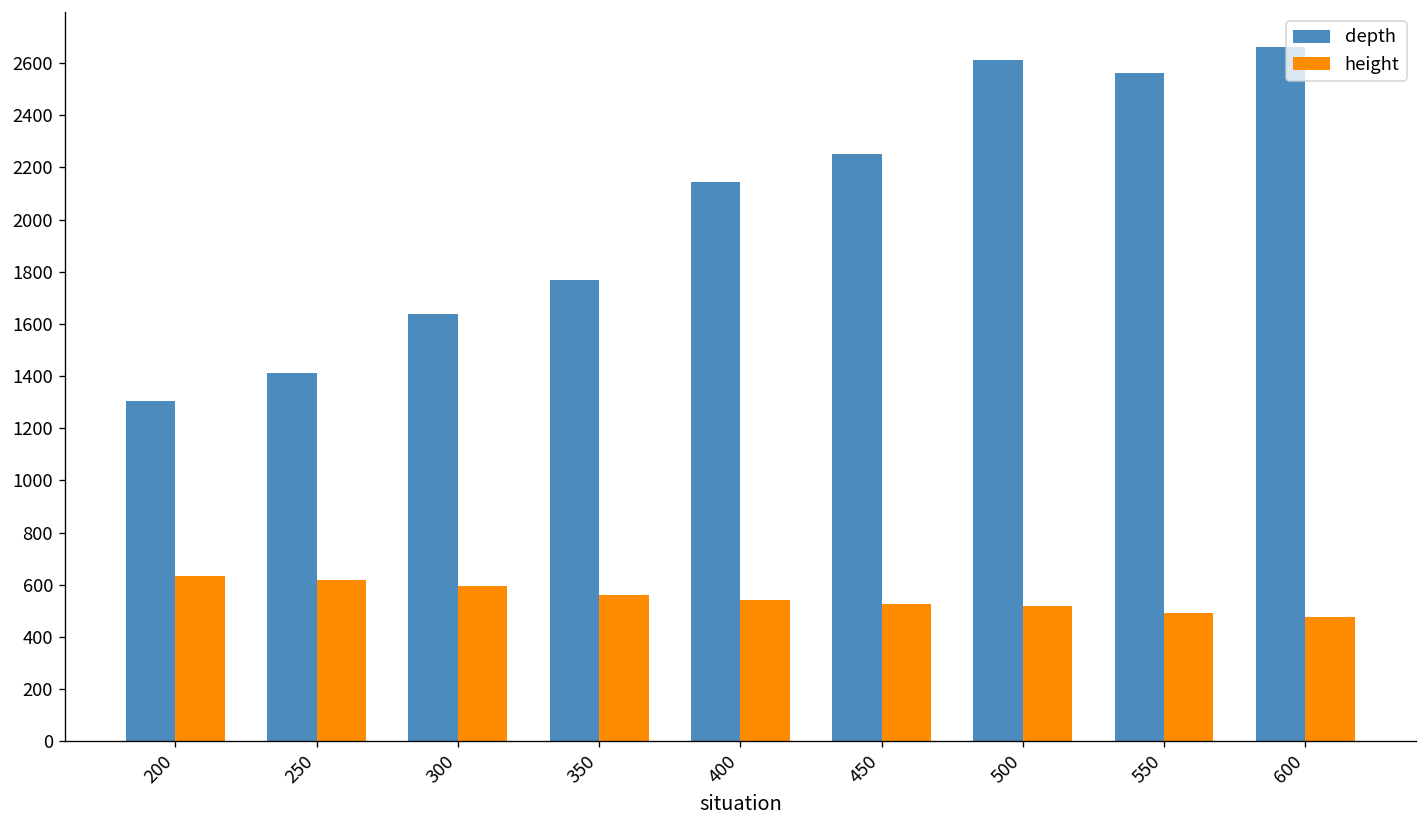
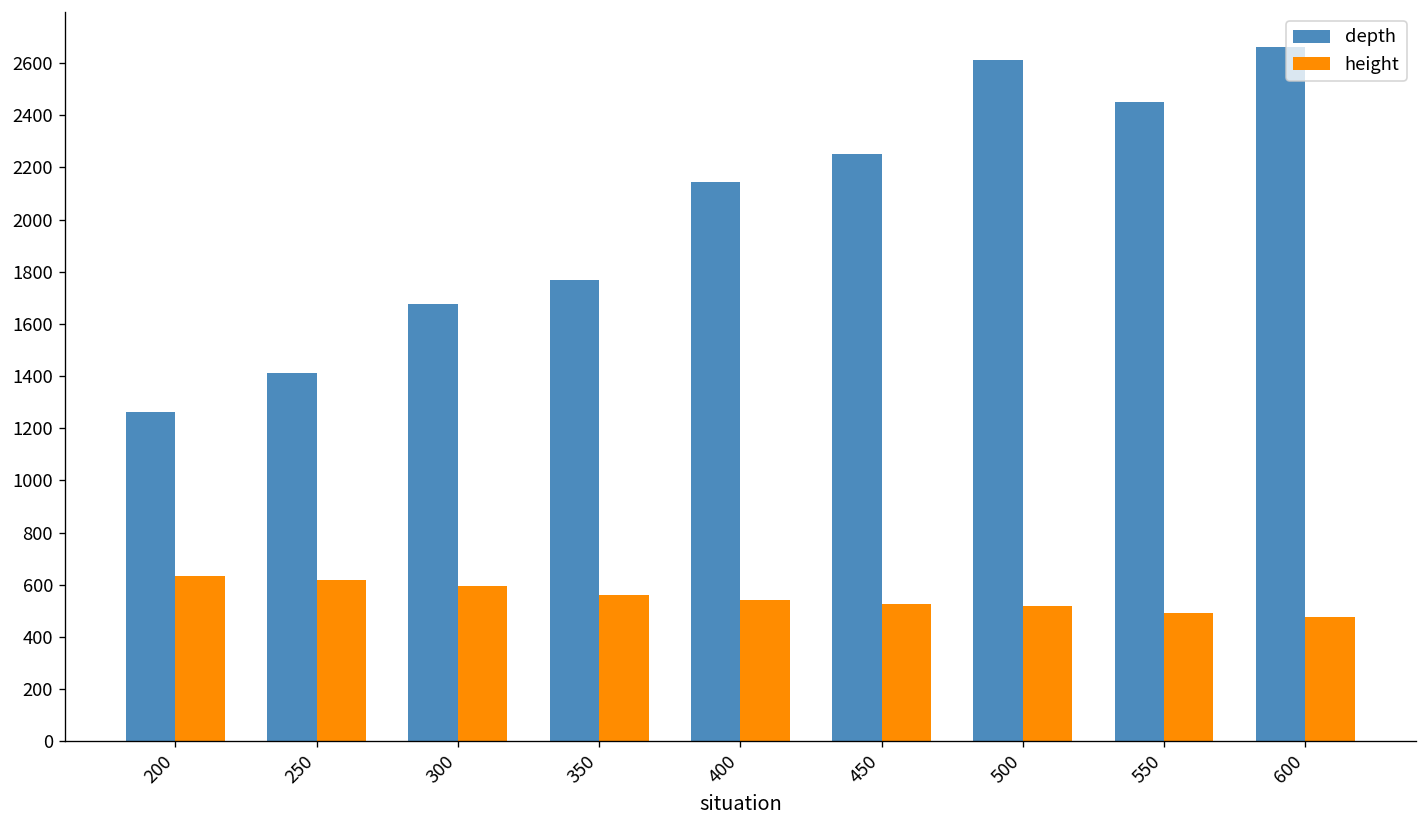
depth, 200: 1300 -> 1260
depth, 300: 1640 -> 1680
depth, 550: 2560 -> 2450
